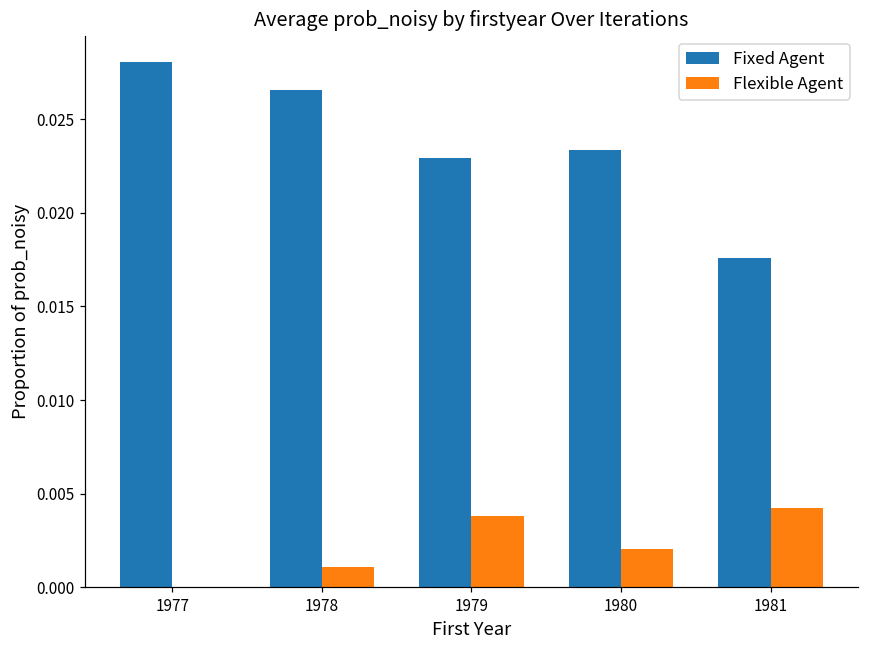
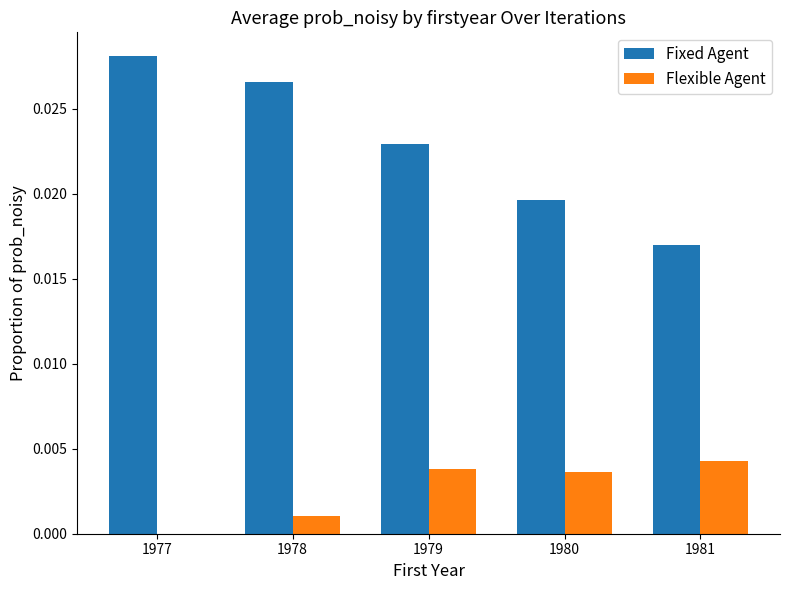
Fixed Agent, 1980: 0.0234 -> 0.0196
Flexible Agent, 1980: 0.0021 -> 0.0036
Fixed Agent, 1981: 0.0176 -> 0.0170
